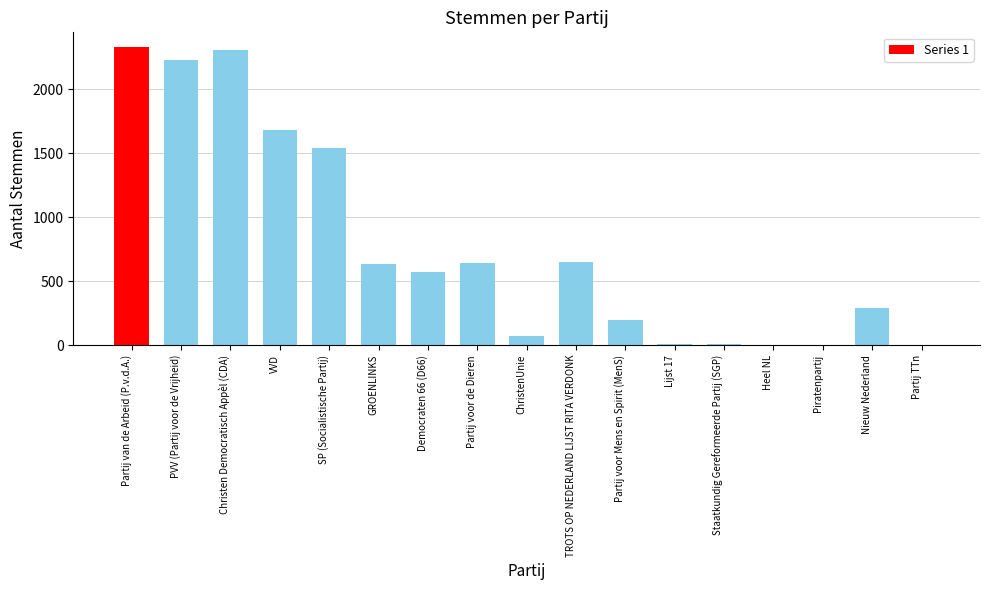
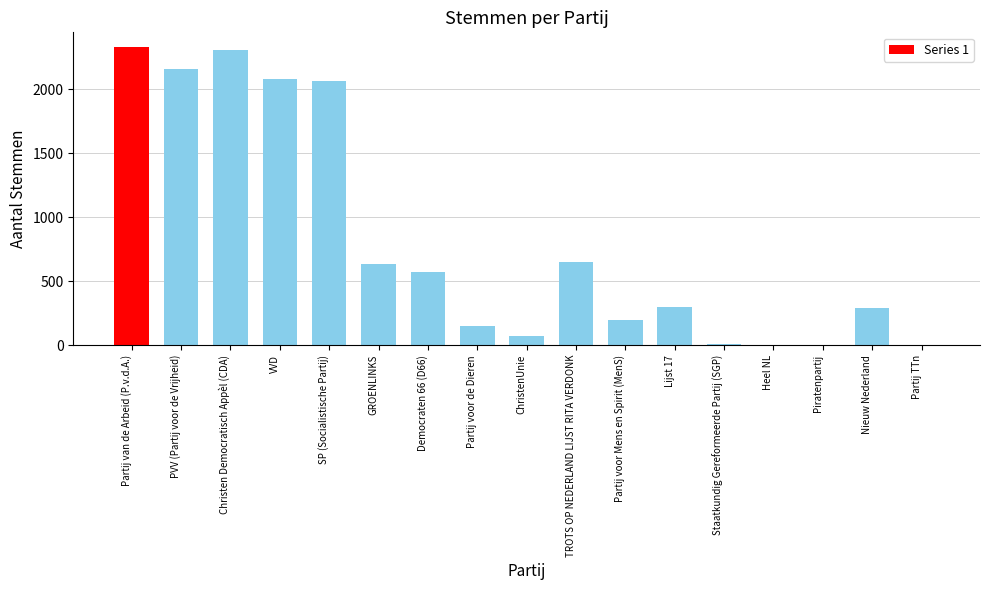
PVV (Partij voor de Vrijheid): 2230 -> 2160
VVD: 1680 -> 2080
SP (Socialistische Partij): 1540 -> 2060
Partij voor de Dieren: 640 -> 150
Lijst 17: 10 -> 300
